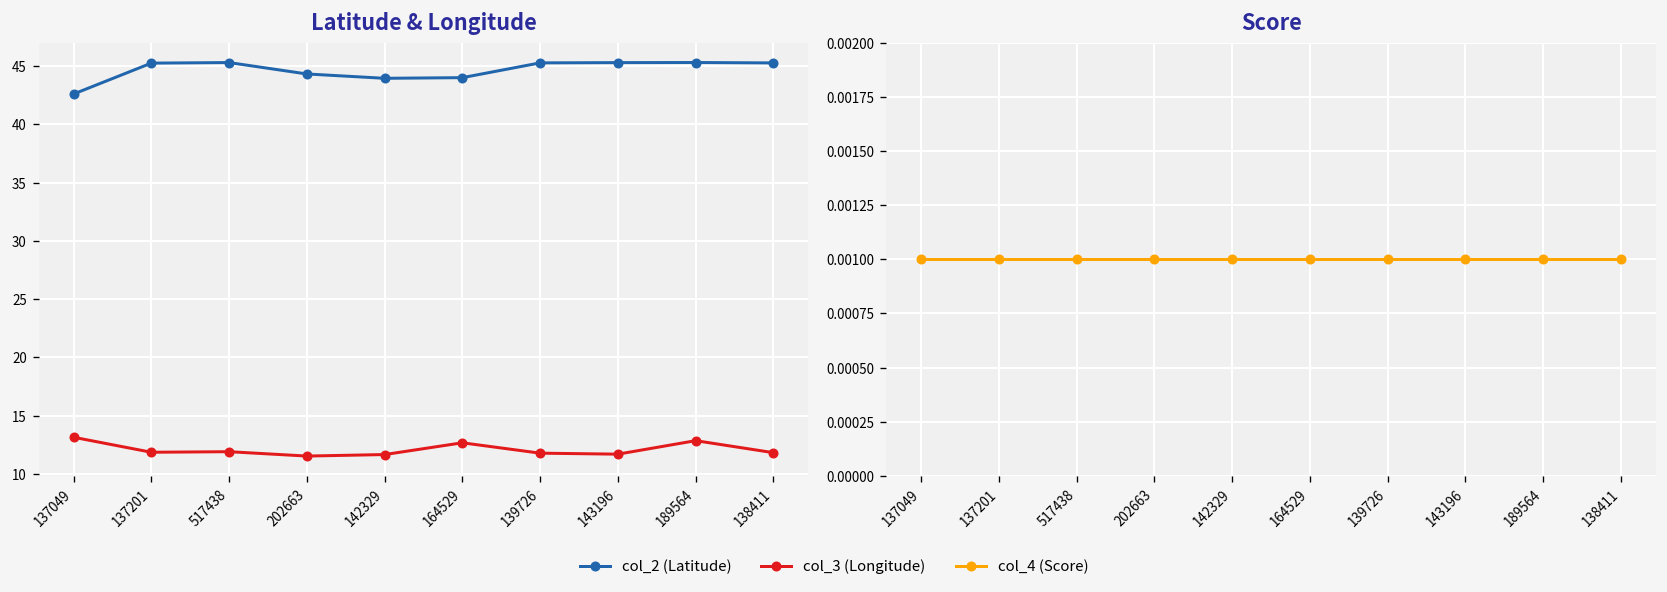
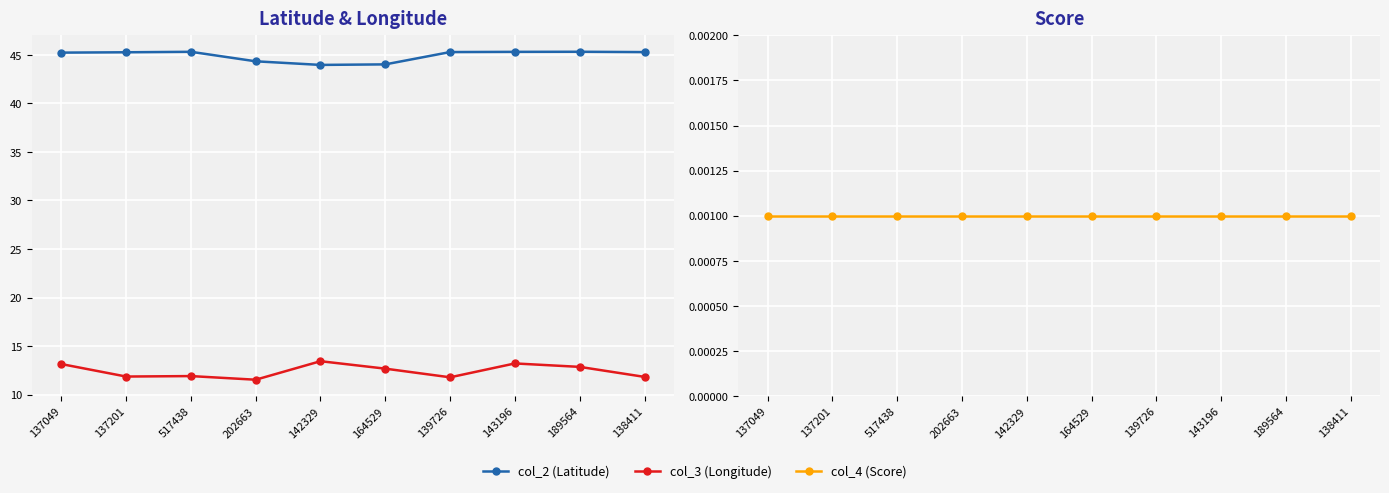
Latitude & Longitude, col_2 (Latitude), 137049: 43 -> 45
Latitude & Longitude, col_3 (Longitude), 142329: 12 -> 13
Latitude & Longitude, col_3 (Longitude), 143196: 12 -> 13
